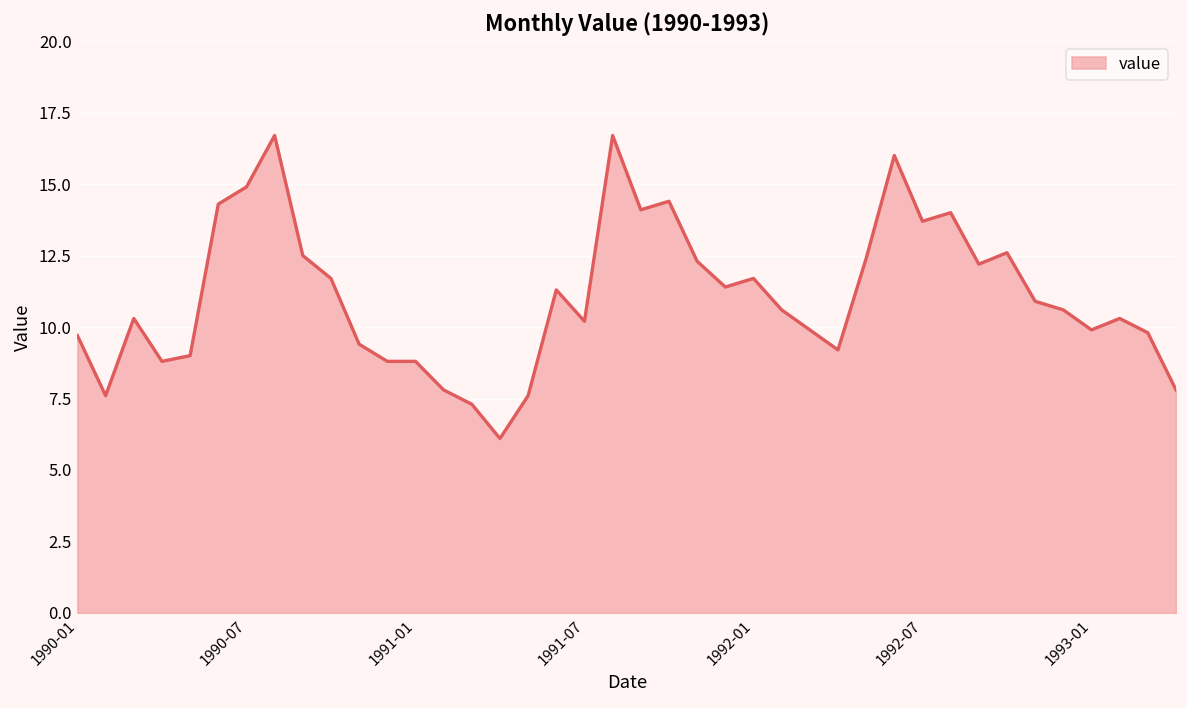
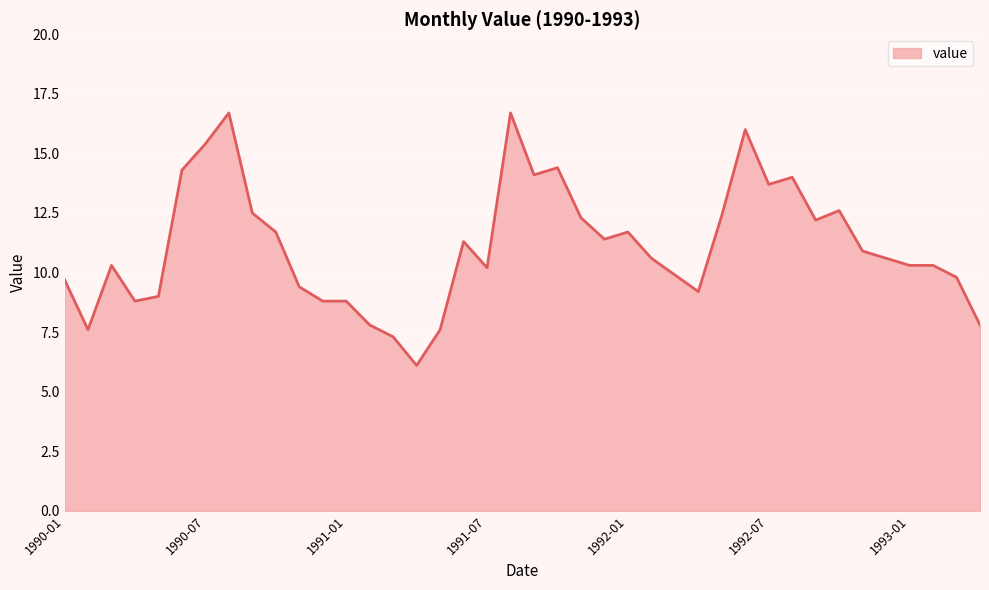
1990-07: 14.9 -> 15.4
1993-01: 9.9 -> 10.3
